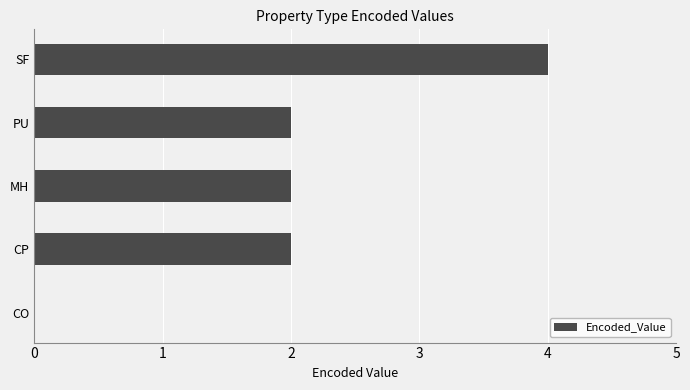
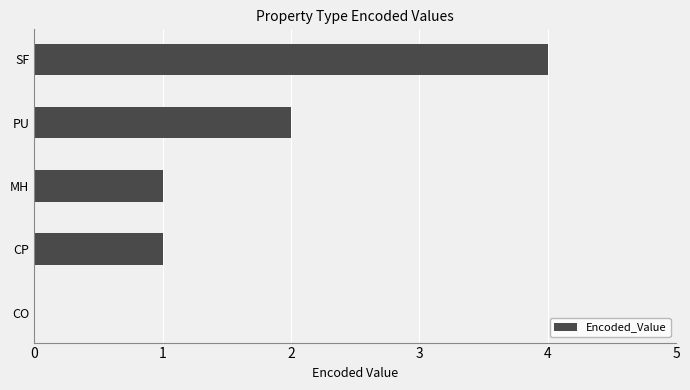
MH: 2 -> 1
CP: 2 -> 1
